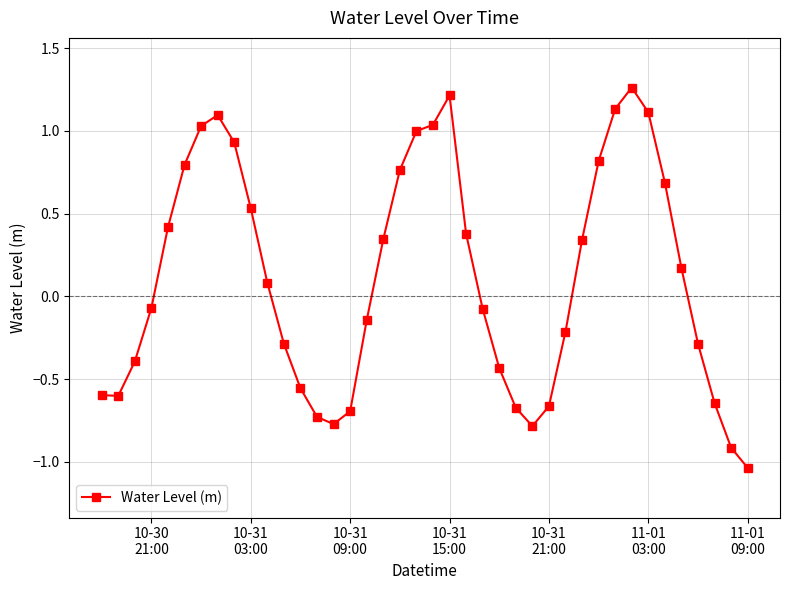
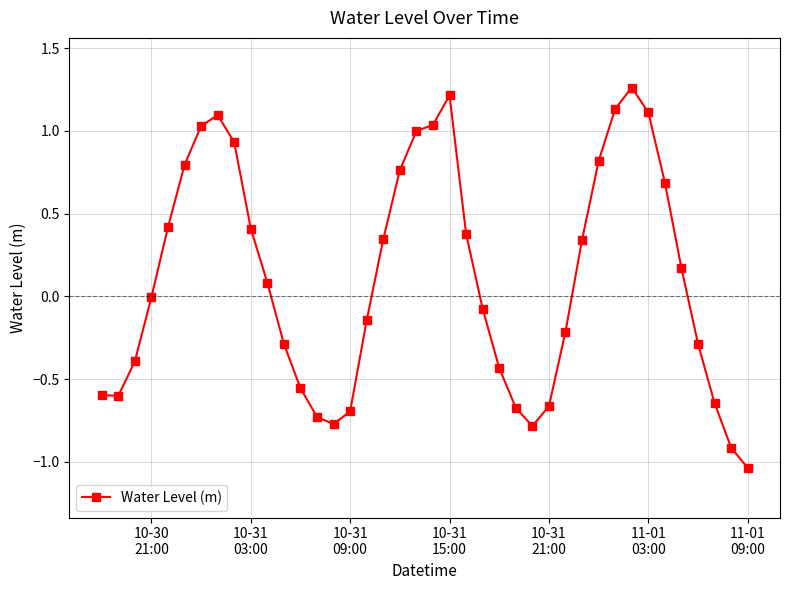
10-30 21:00: -0.07 -> -0.01
10-31 03:00: 0.53 -> 0.41
